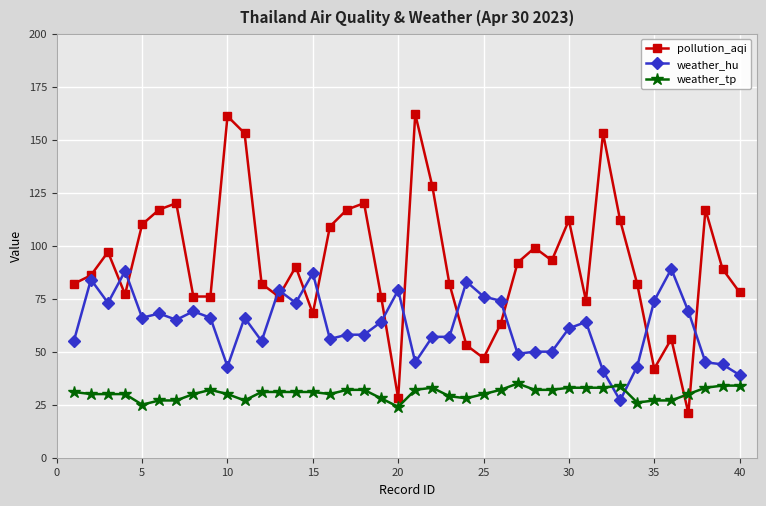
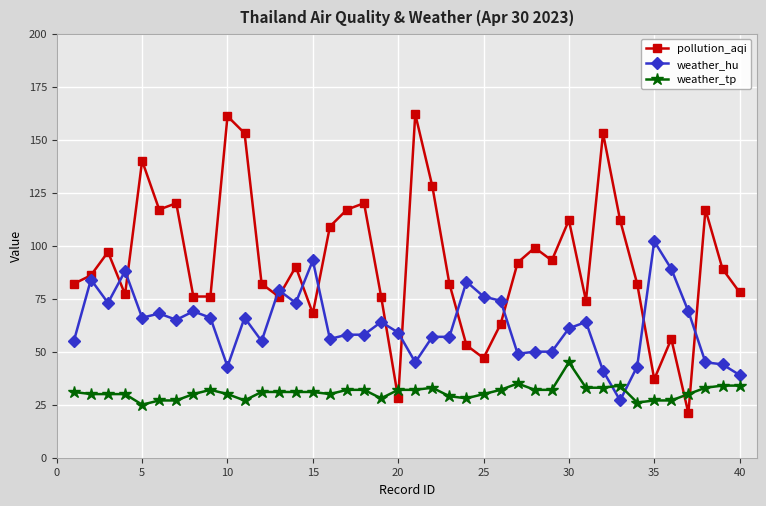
pollution_aqi, 5: 110 -> 140
weather_hu, 15: 87 -> 93
weather_hu, 20: 79 -> 59
weather_tp, 20: 24 -> 32
weather_tp, 30: 33 -> 45
pollution_aqi, 35: 42 -> 37
weather_hu, 35: 74 -> 102
